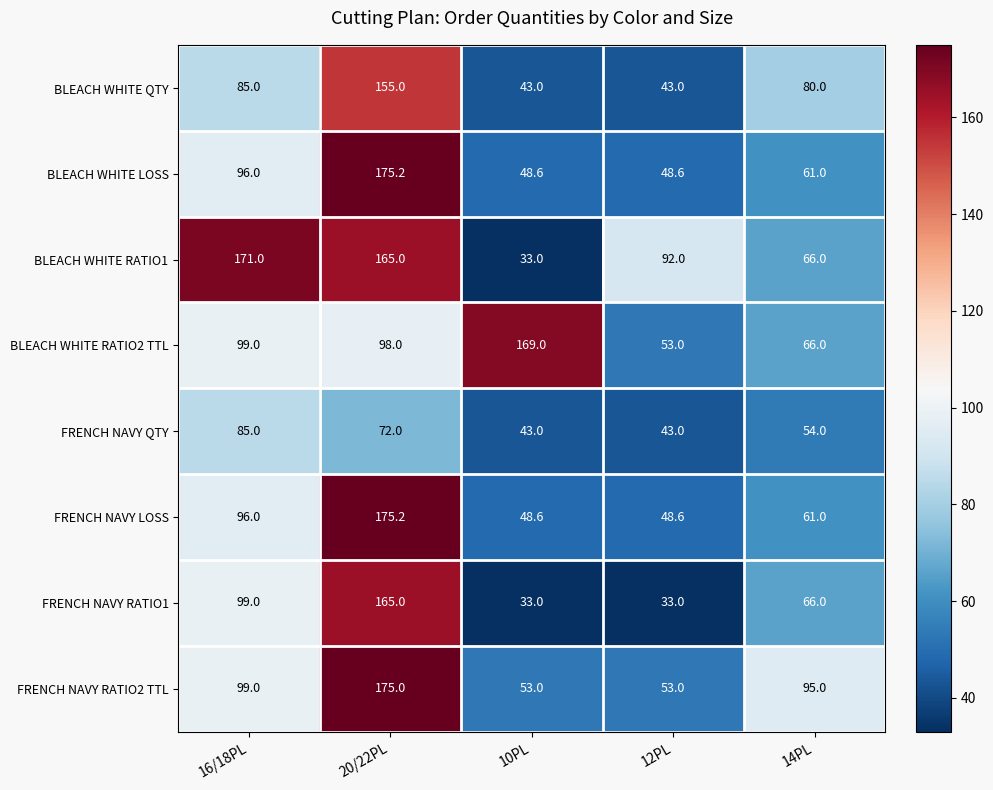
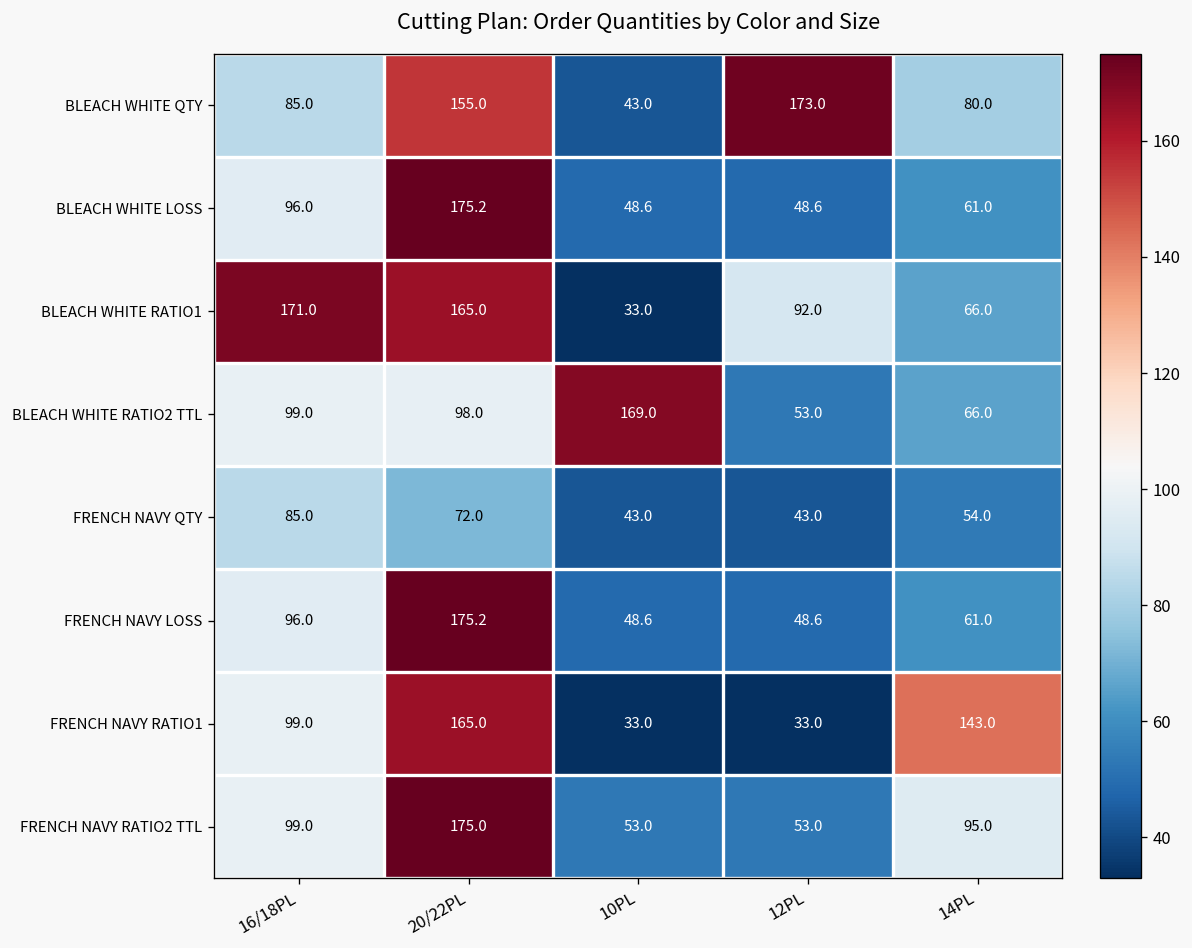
BLEACH WHITE QTY, 12PL: 43.0 -> 173.0
FRENCH NAVY RATIO1, 14PL: 66.0 -> 143.0
